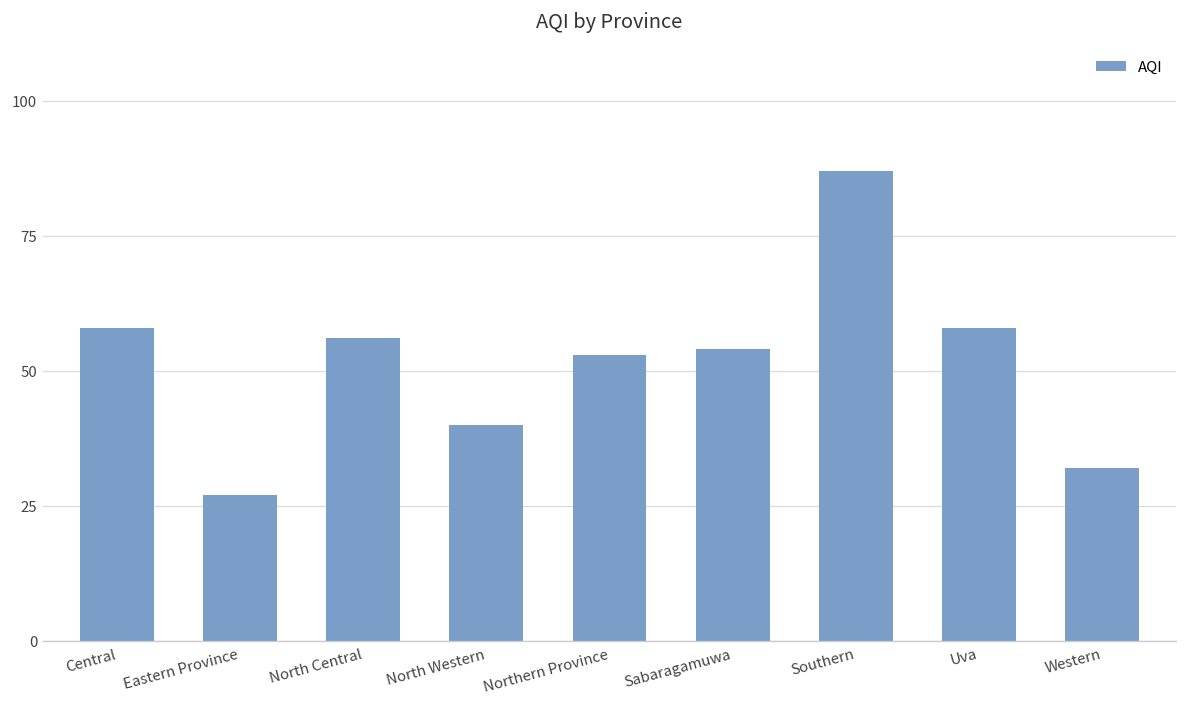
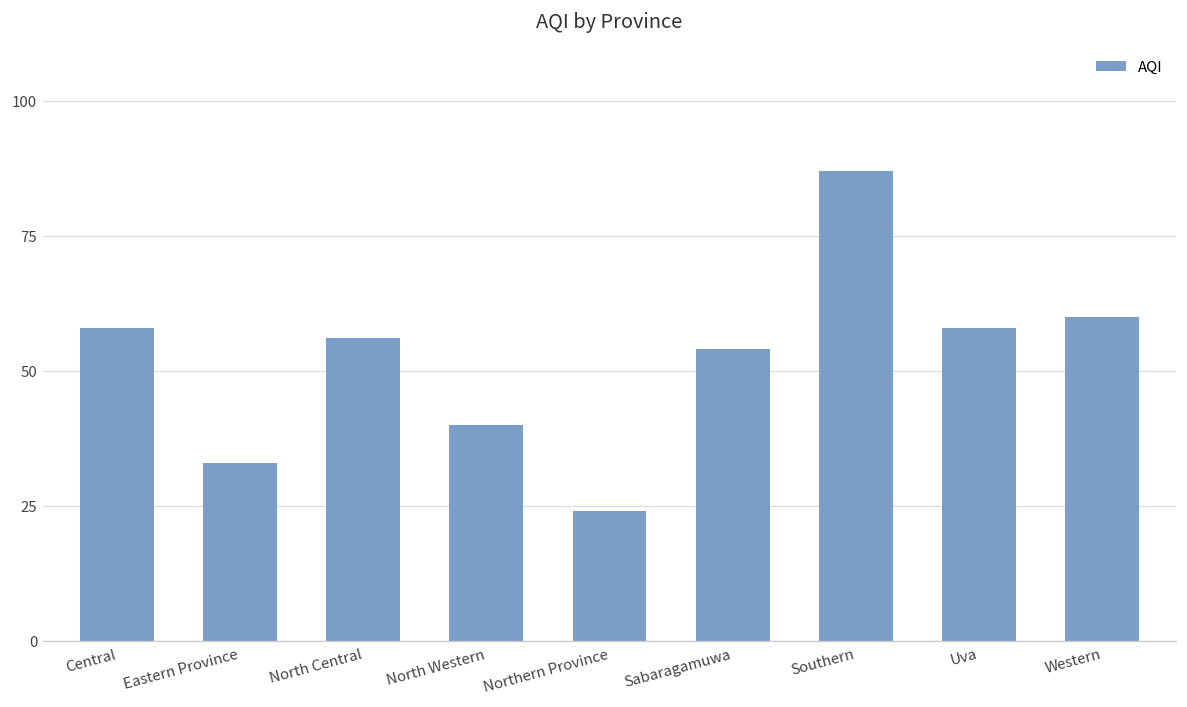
Eastern Province: 27 -> 33
Northern Province: 53 -> 24
Western: 32 -> 60
